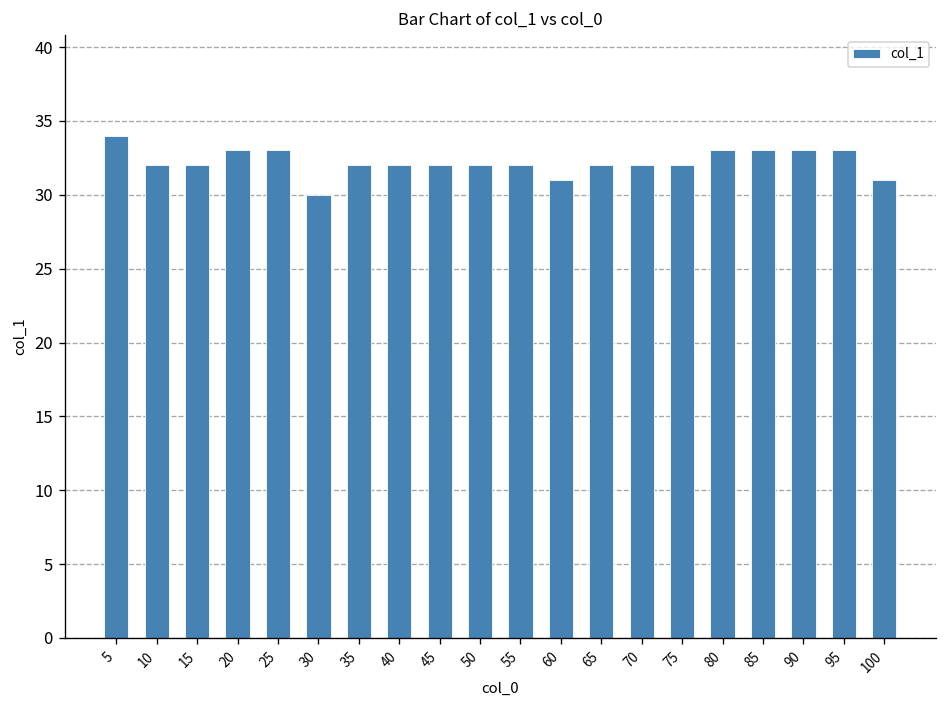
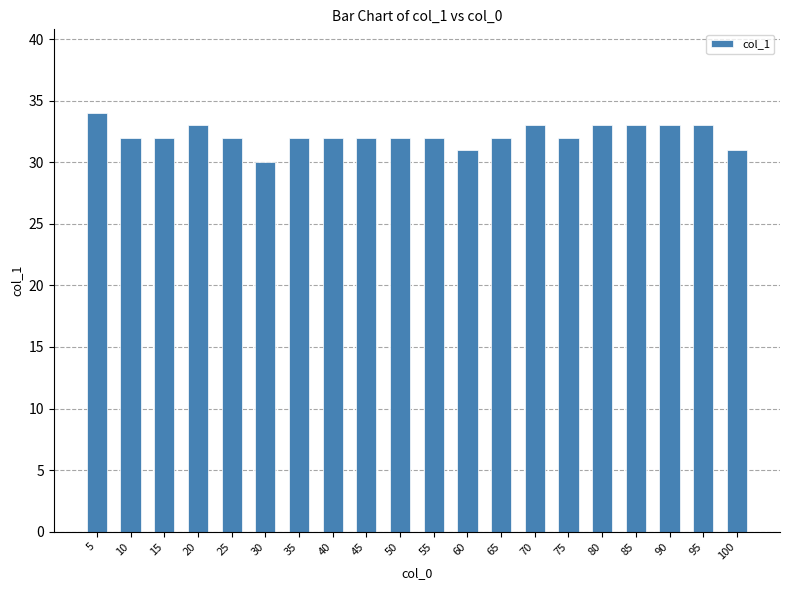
25: 33 -> 32
70: 32 -> 33
